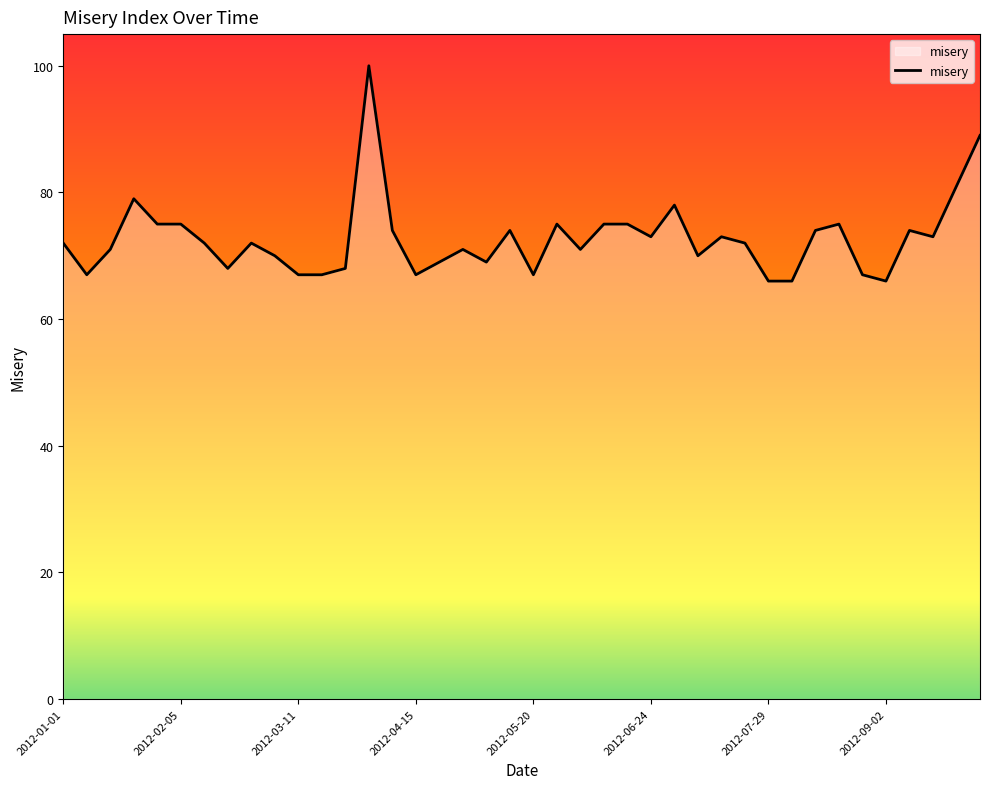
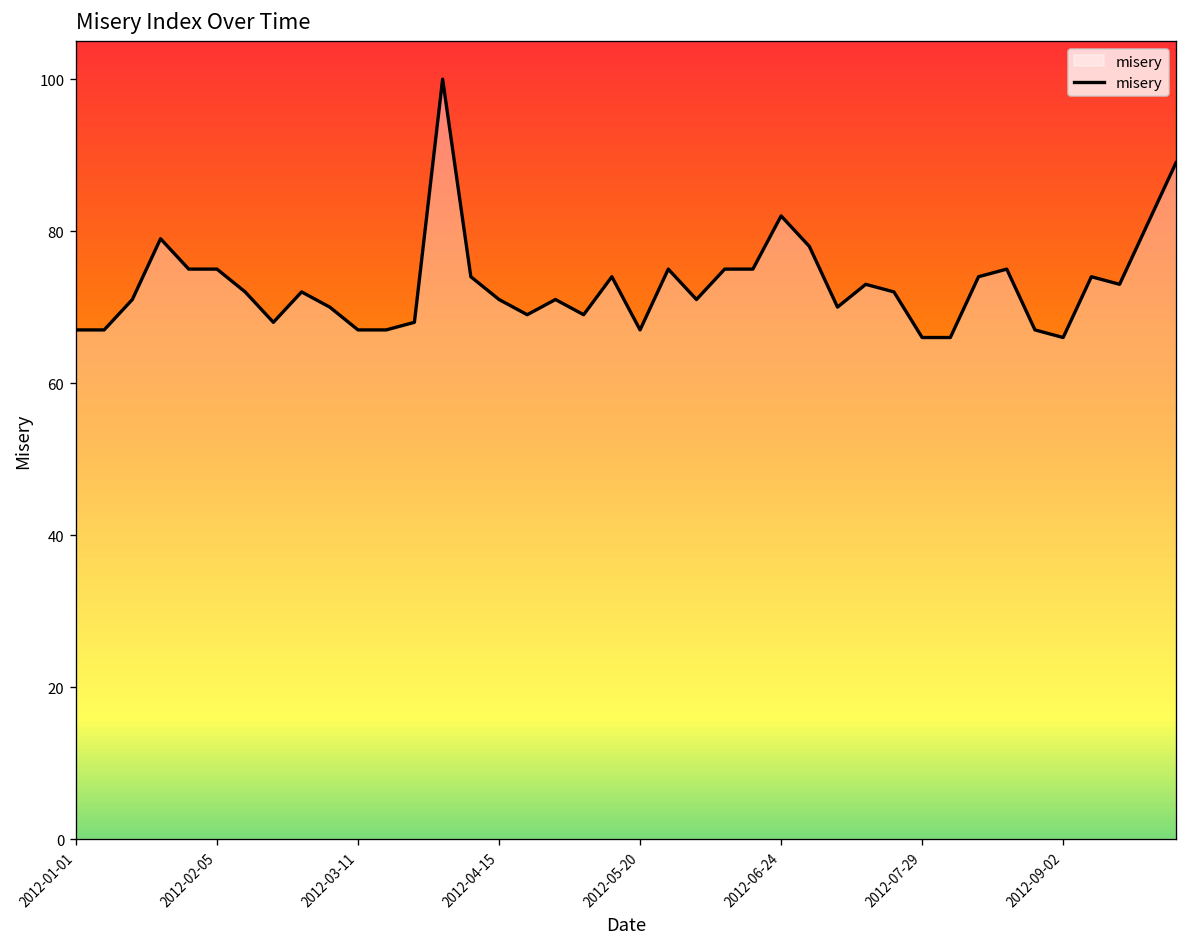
2012-01-01: 72 -> 67
2012-04-15: 67 -> 71
2012-06-24: 73 -> 82
